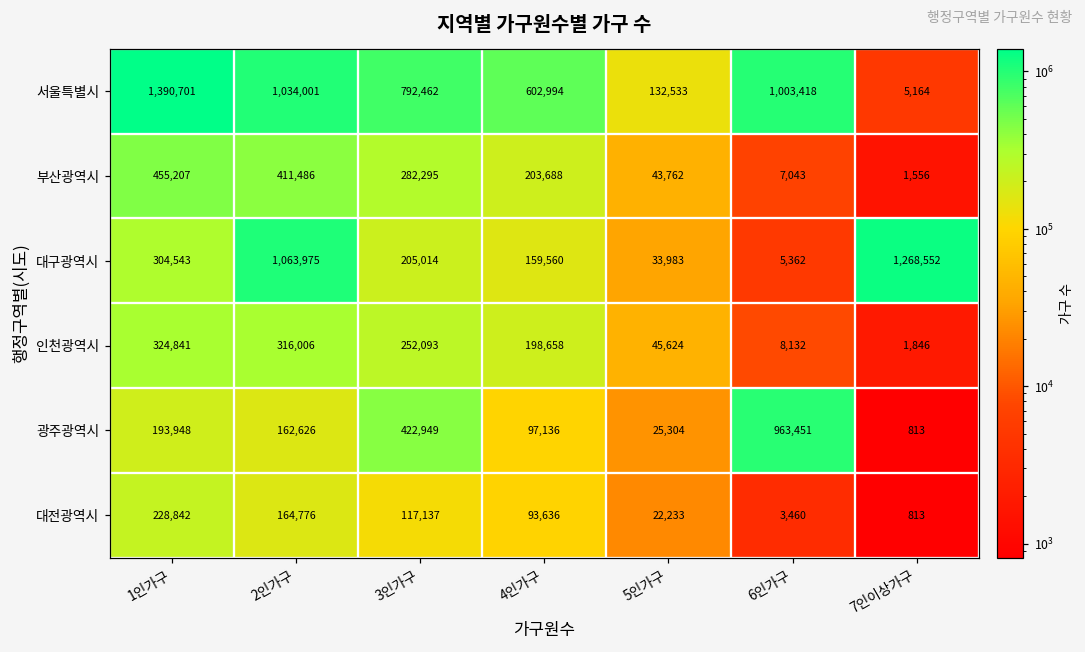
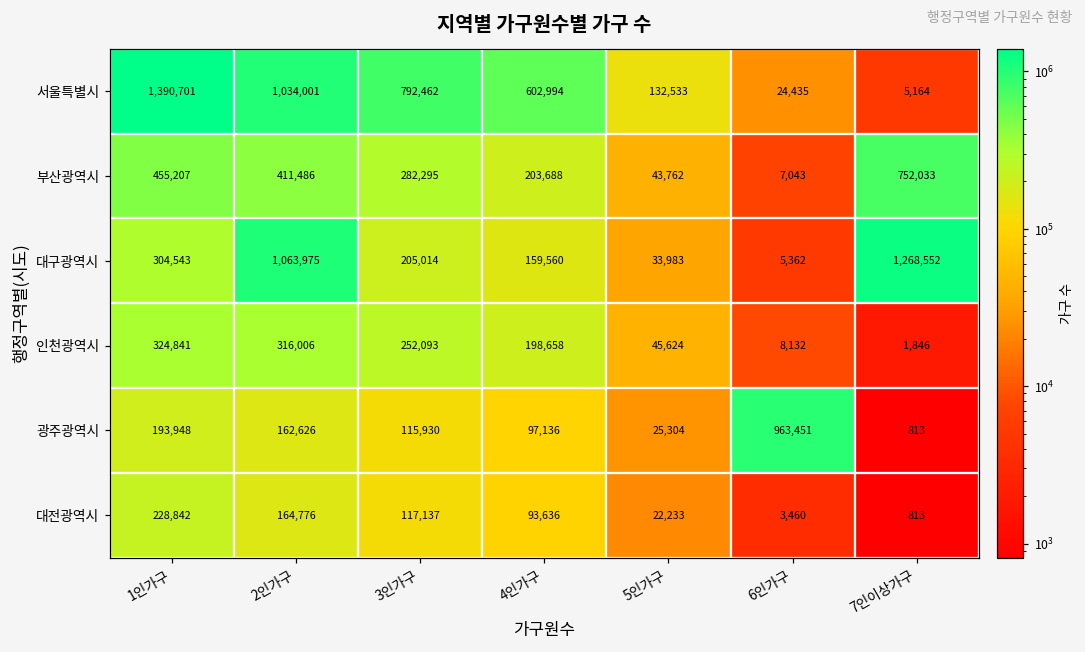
서울특별시, 6인가구: 1,003,418 -> 24,435
부산광역시, 7인이상가구: 1,556 -> 752,033
광주광역시, 3인가구: 422,949 -> 115,930
